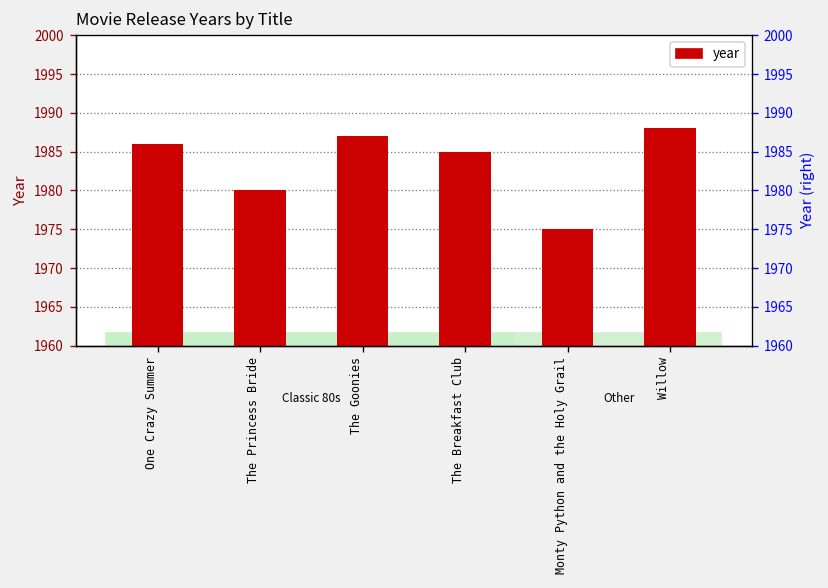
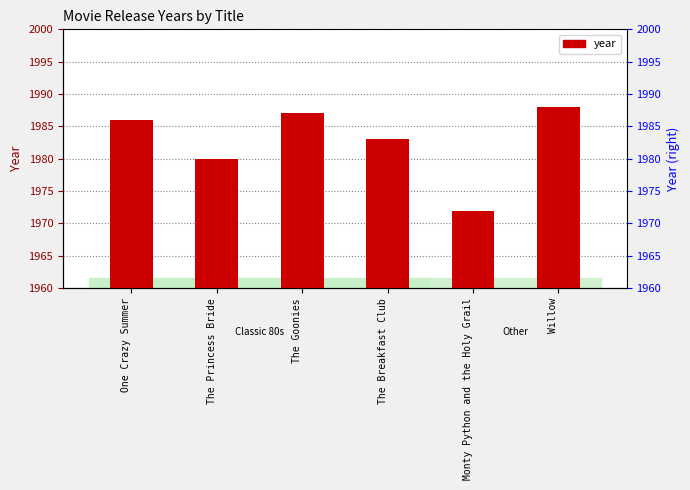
The Breakfast Club: 1985 -> 1983
Monty Python and the Holy Grail: 1975 -> 1972
